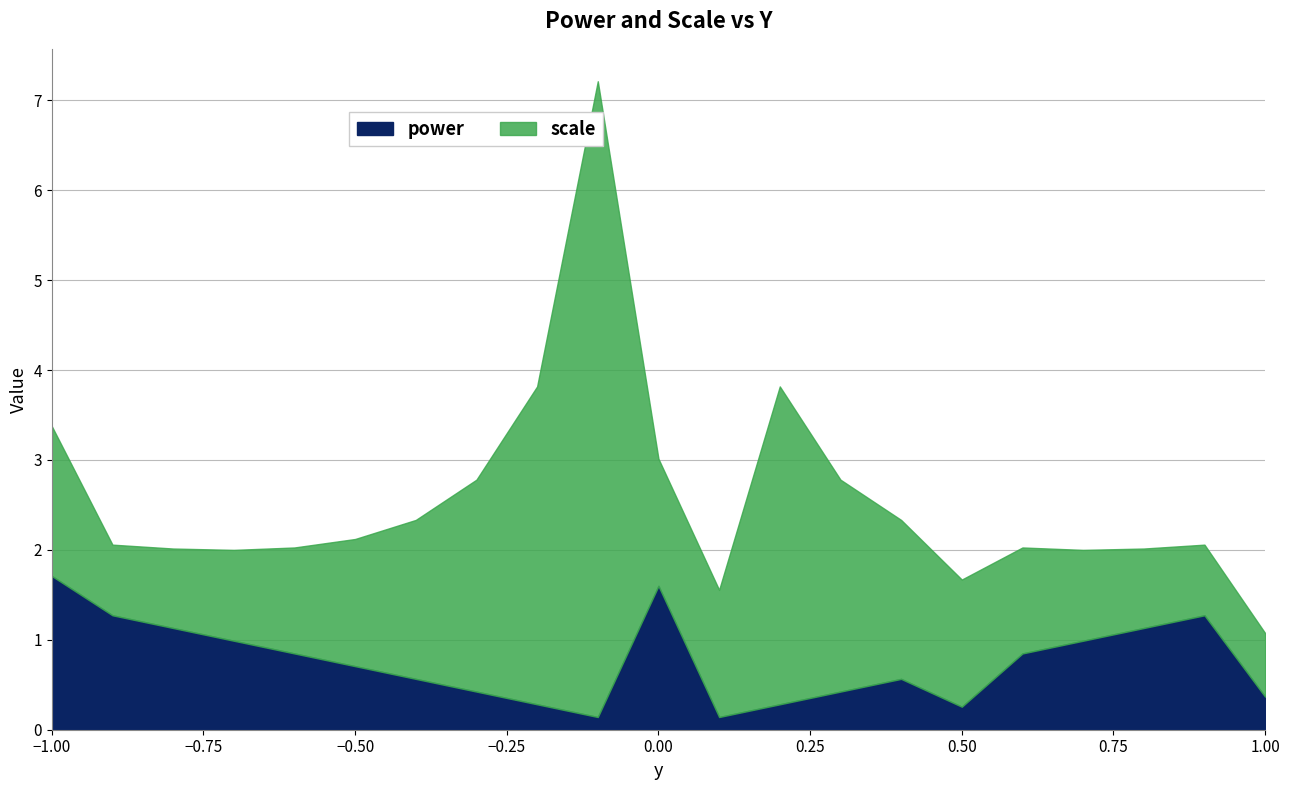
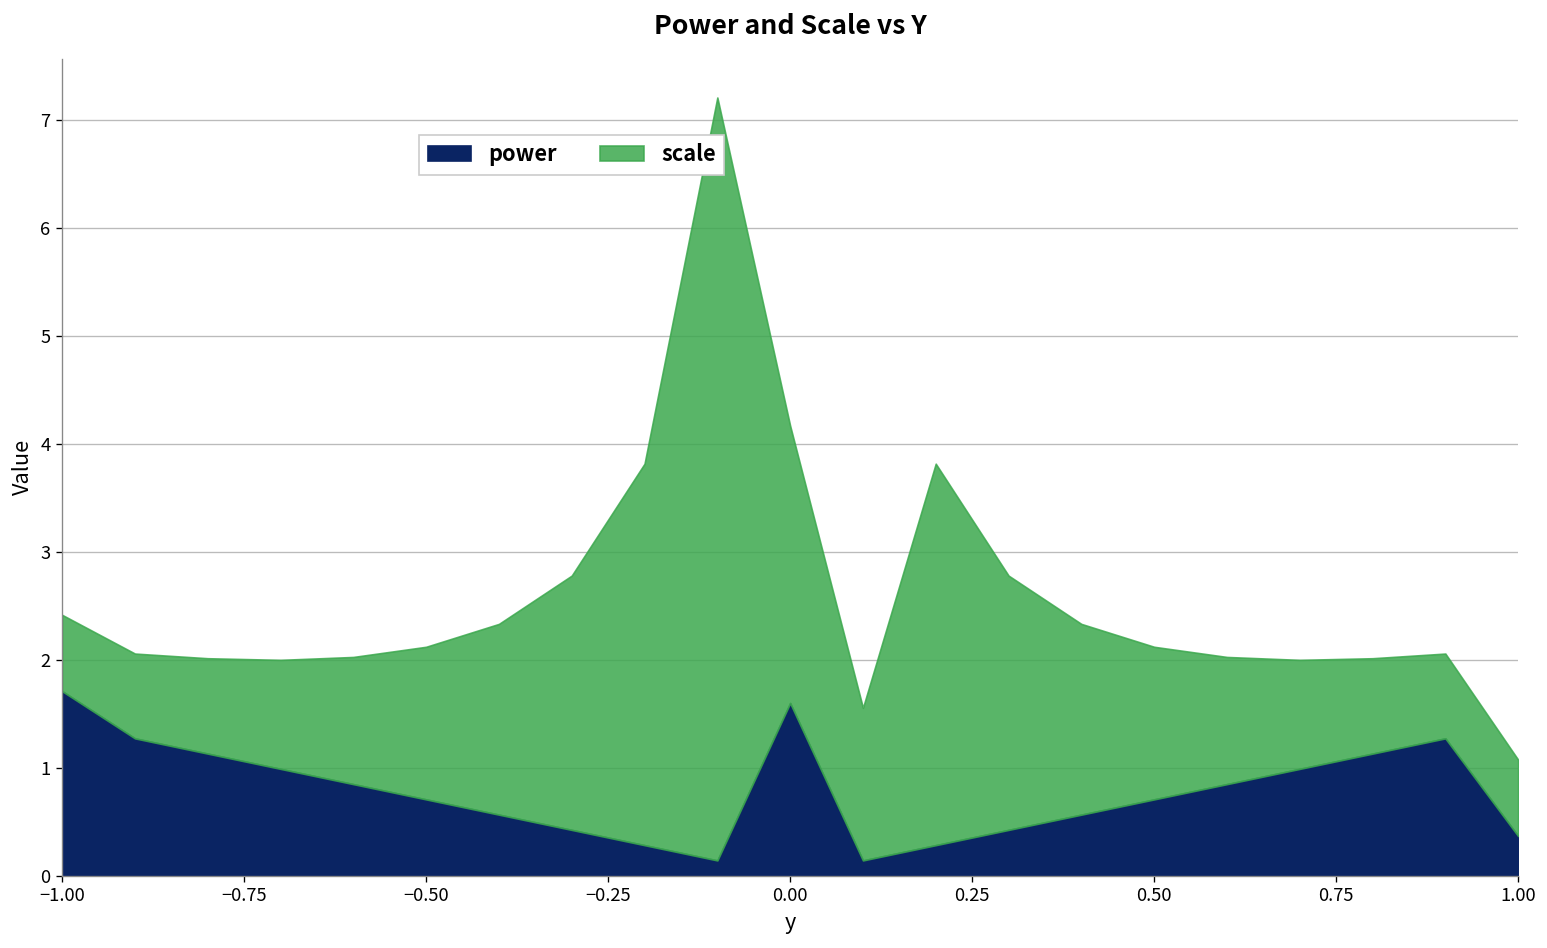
scale, −1.00: 1.7 -> 0.7
scale, 0.00: 1.4 -> 2.6
power, 0.50: 0.3 -> 0.7
